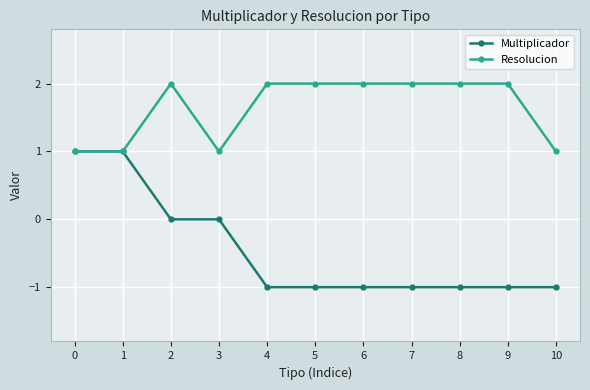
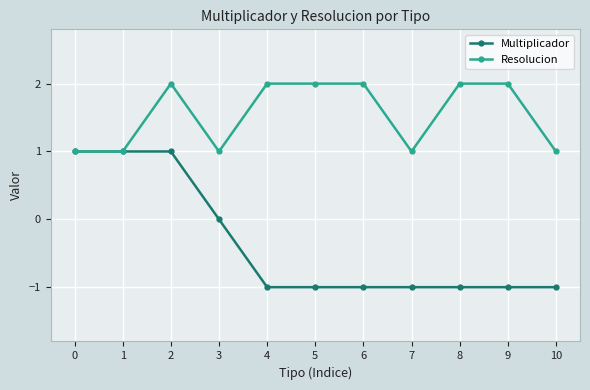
Multiplicador, 2: 0 -> 1
Resolucion, 7: 2 -> 1
